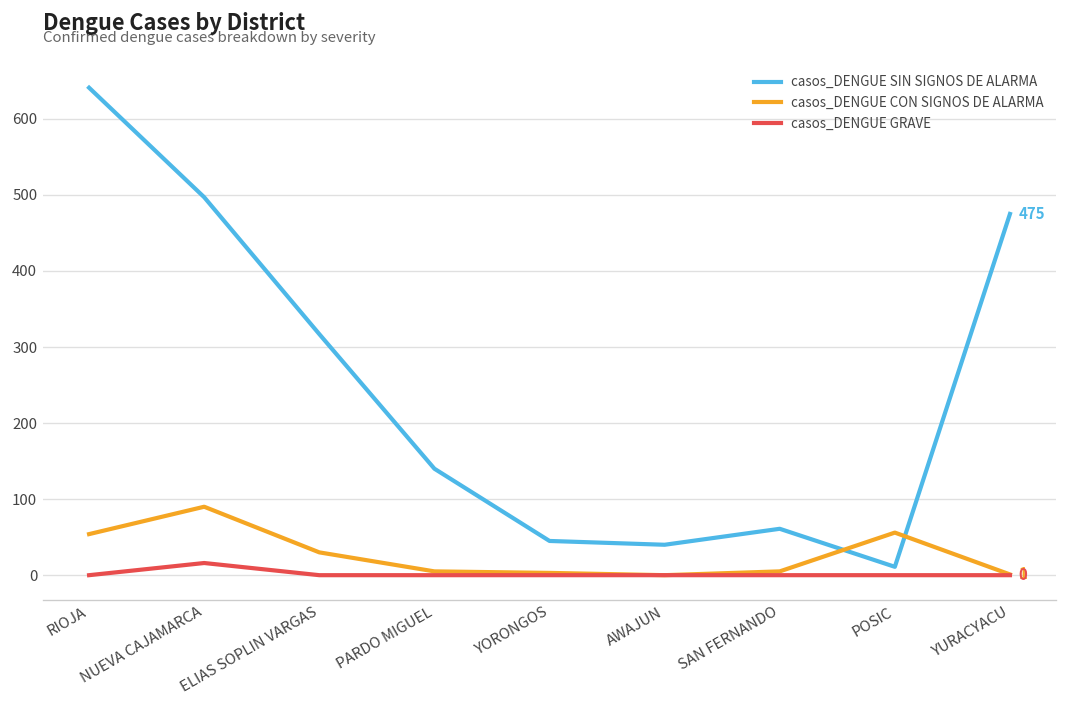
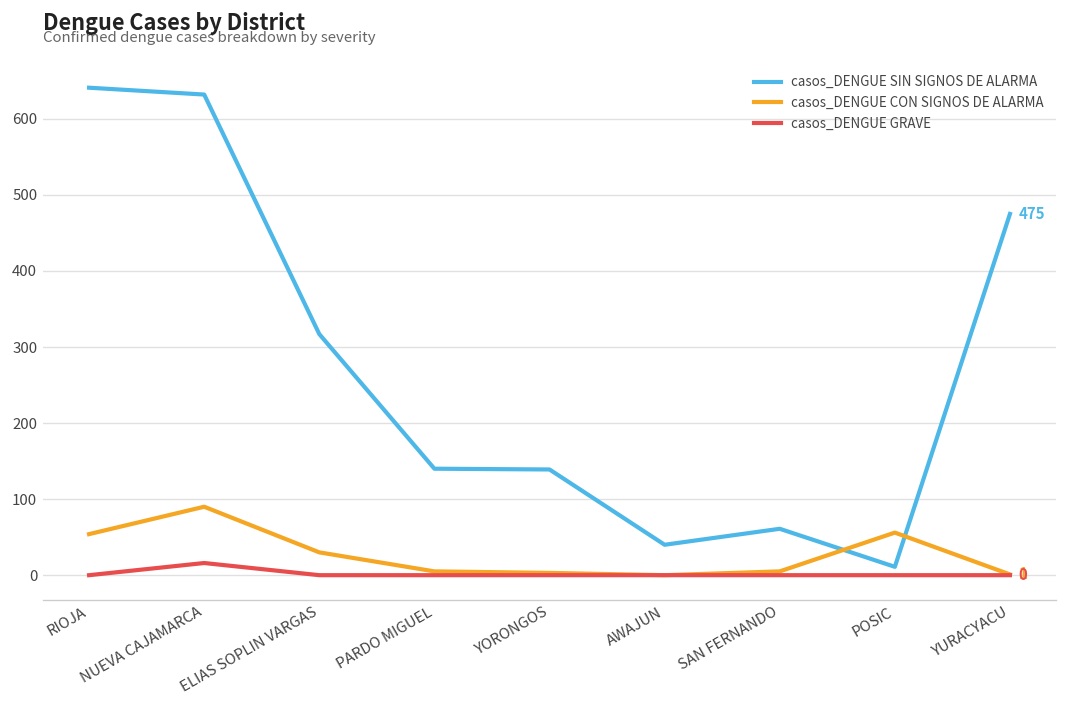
casos_DENGUE SIN SIGNOS DE ALARMA, NUEVA CAJAMARCA: 500 -> 630
casos_DENGUE SIN SIGNOS DE ALARMA, YORONGOS: 50 -> 140
